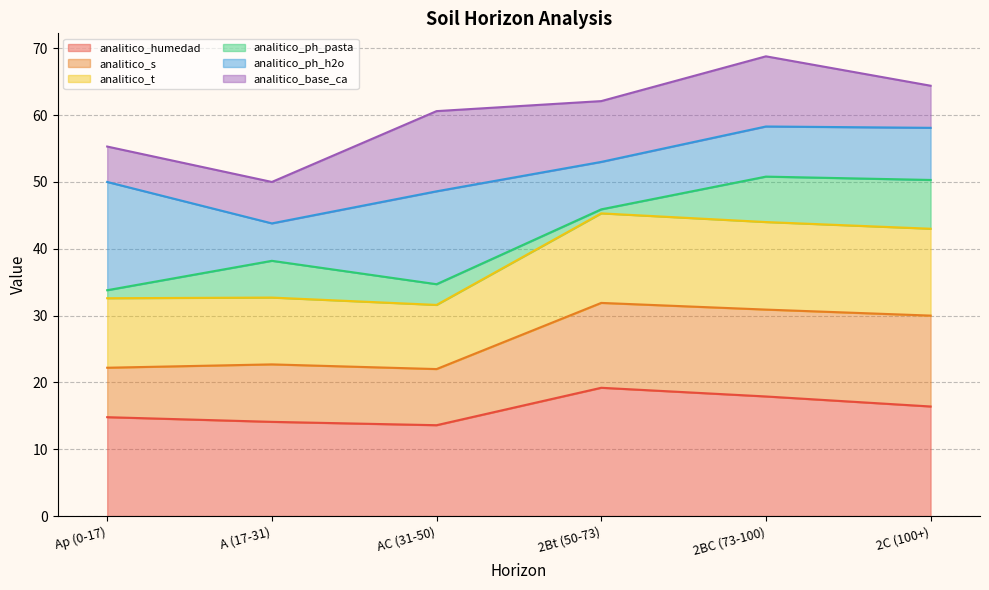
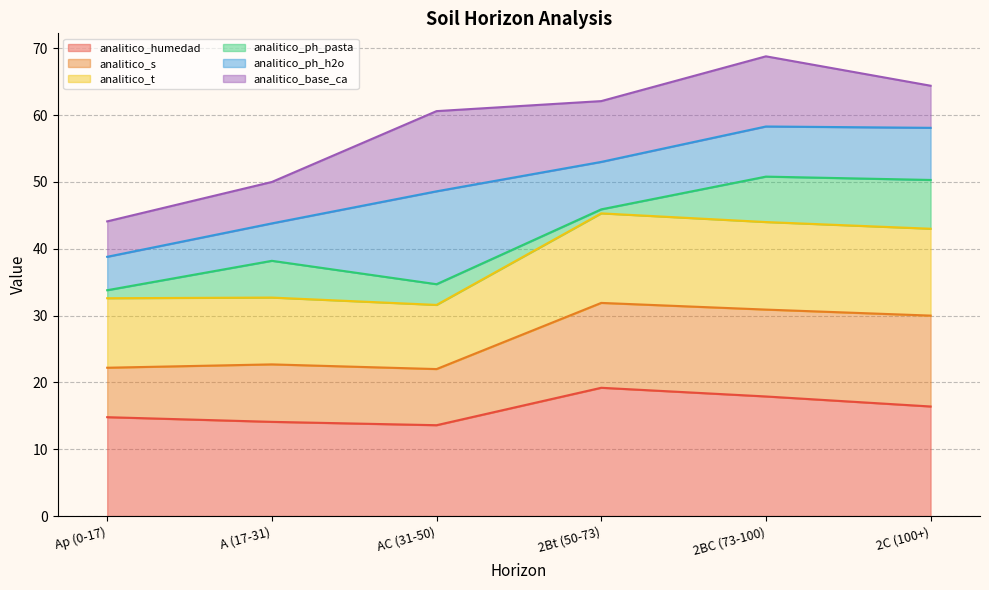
analitico_ph_h2o, Ap (0-17): 16 -> 5
